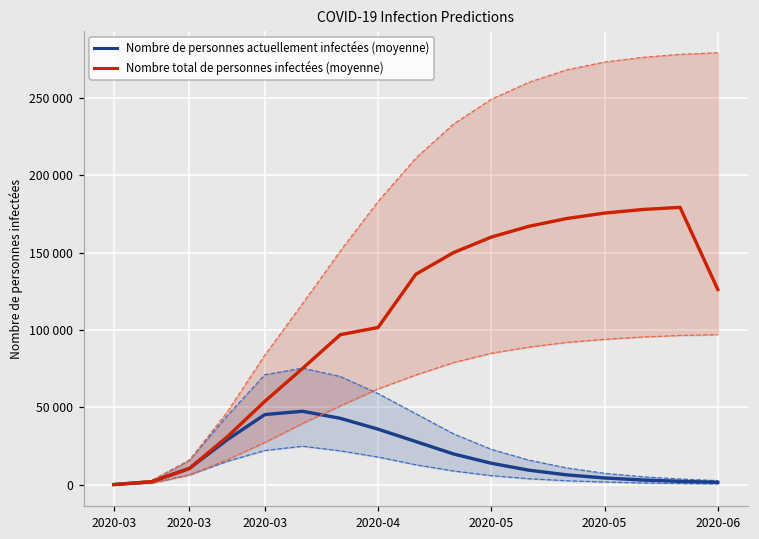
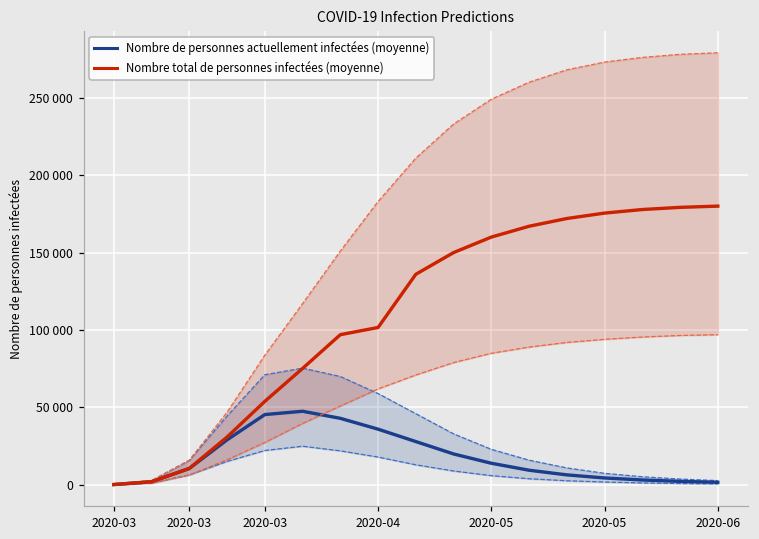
Nombre total de personnes infectées (moyenne), 2020-06: 126000 -> 180000
